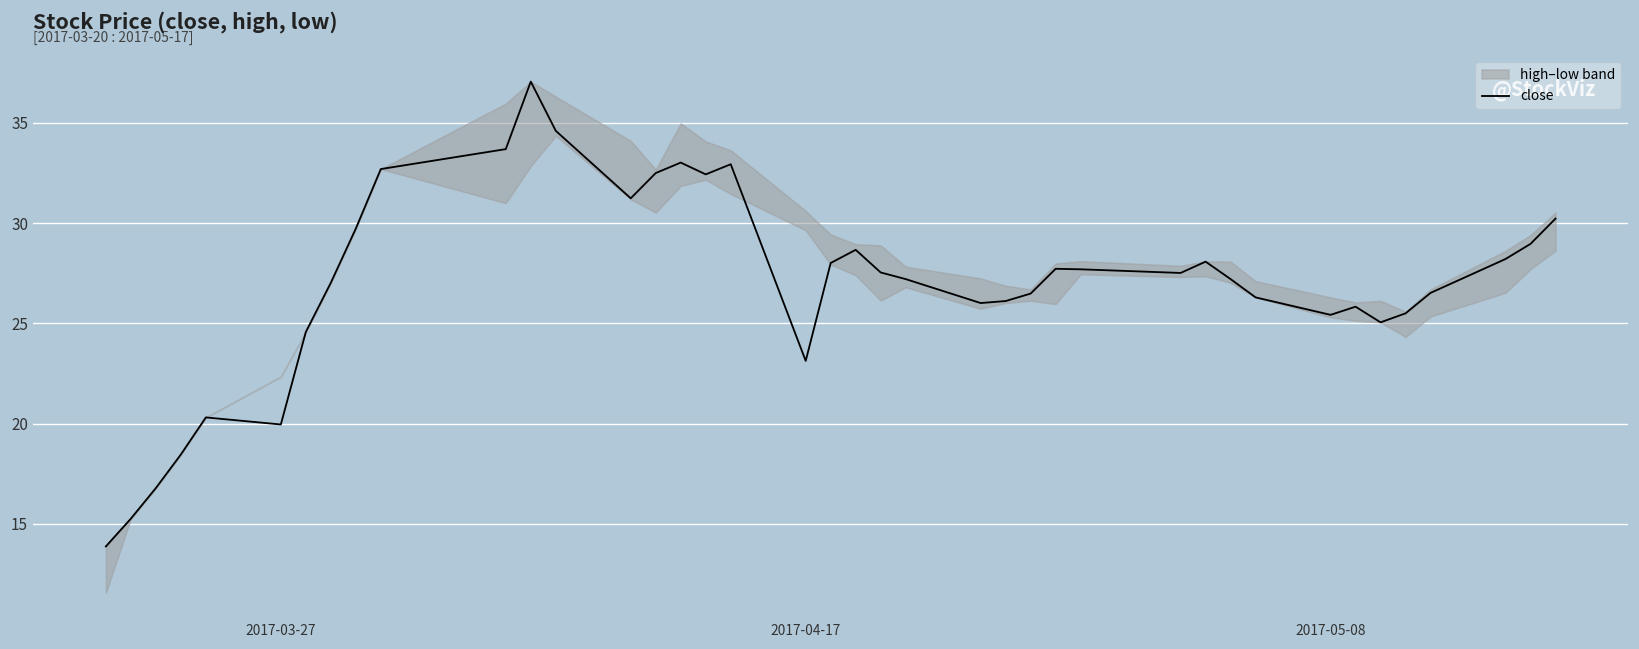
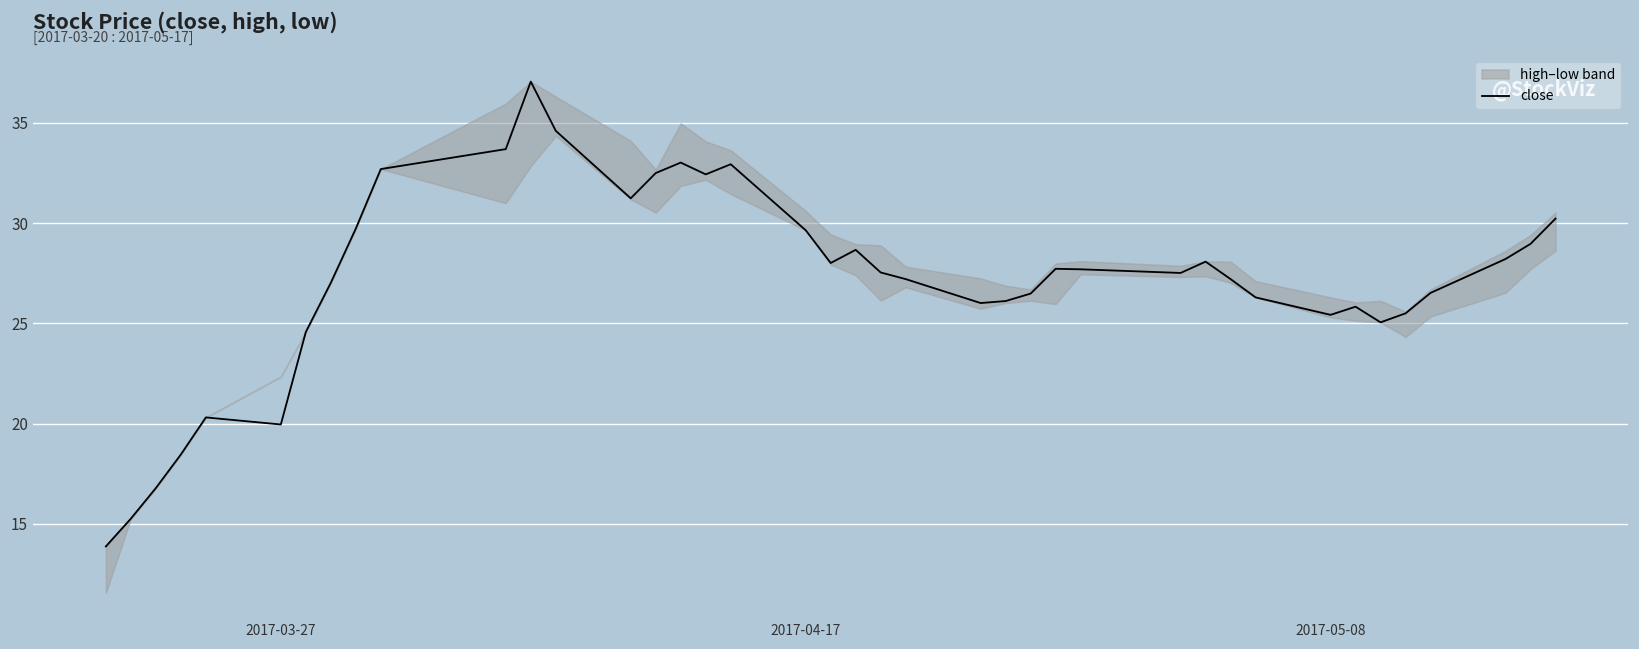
close, 2017-04-17: 23.1 -> 29.6
